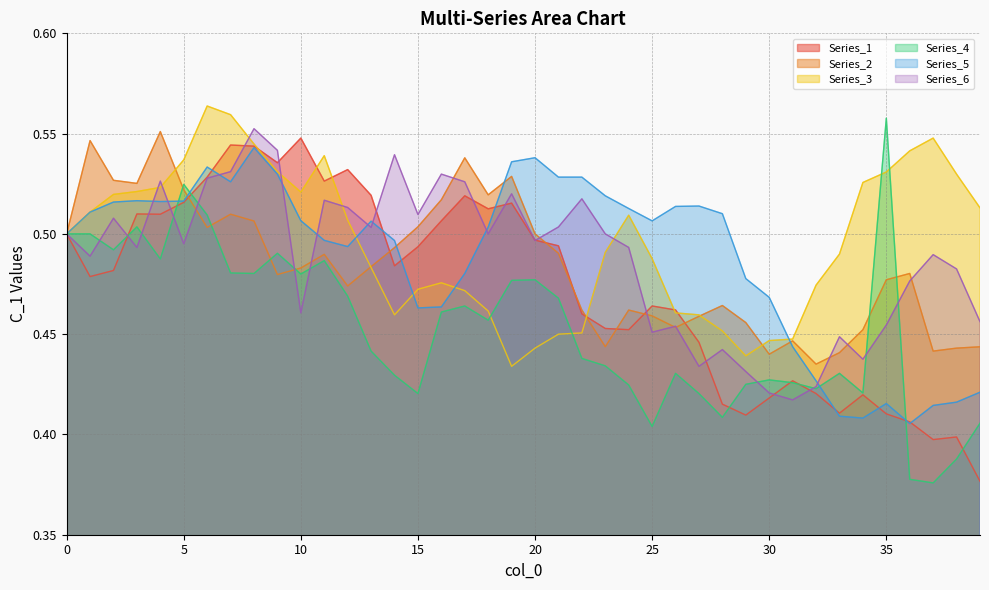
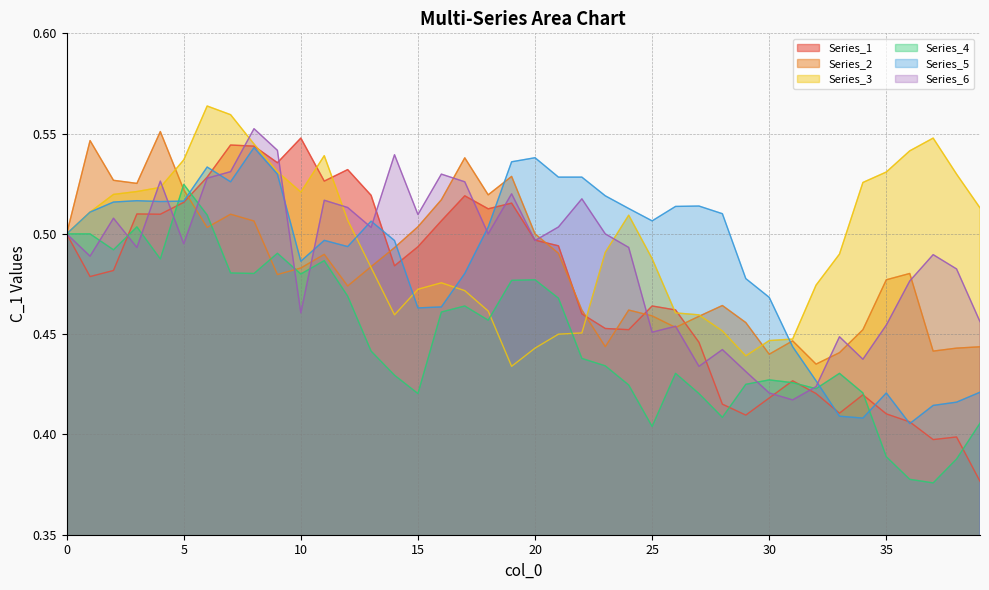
Series_5, 10: 0.507 -> 0.486
Series_4, 35: 0.558 -> 0.389
Series_5, 35: 0.415 -> 0.421
